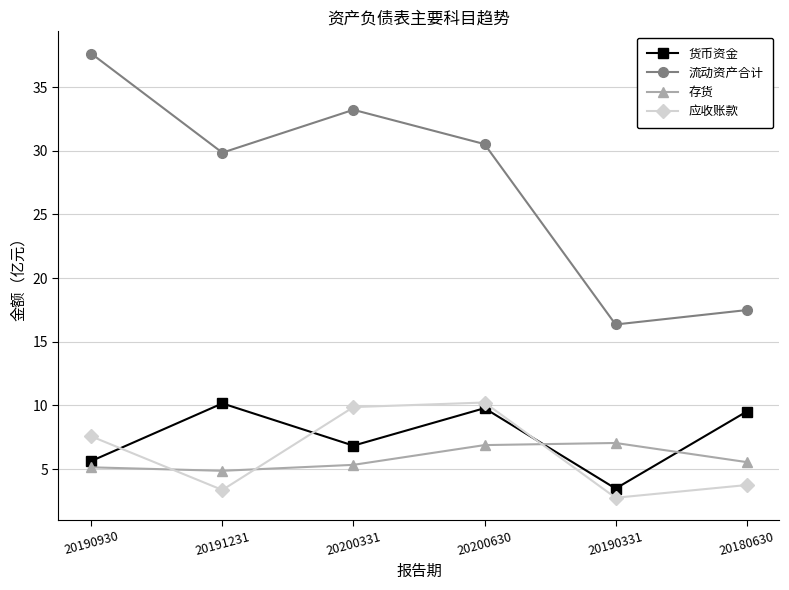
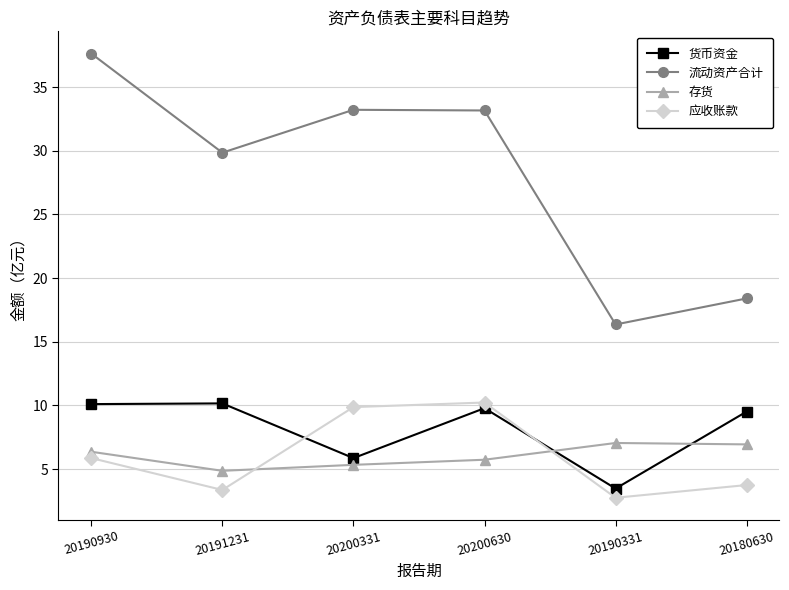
货币资金, 20190930: 5.6 -> 10.1
存货, 20190930: 5.1 -> 6.4
应收账款, 20190930: 7.6 -> 5.9
货币资金, 20200331: 6.8 -> 5.9
流动资产合计, 20200630: 30.5 -> 33.2
存货, 20200630: 6.9 -> 5.7
流动资产合计, 20180630: 17.5 -> 18.4
存货, 20180630: 5.6 -> 6.9
